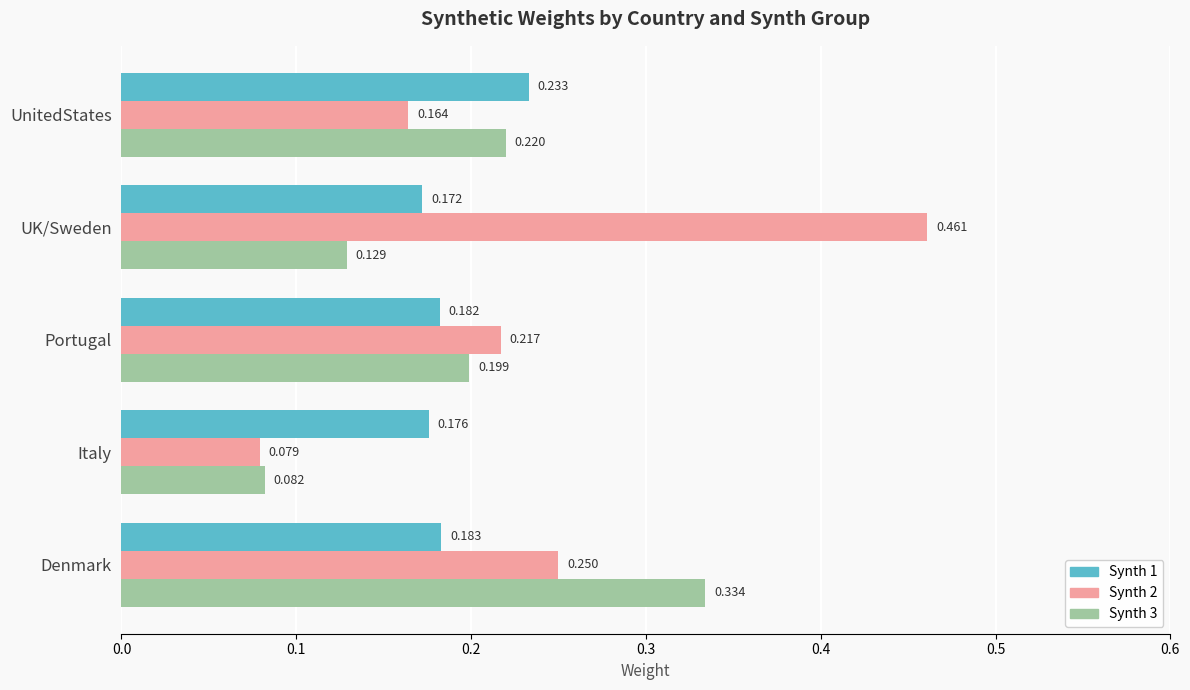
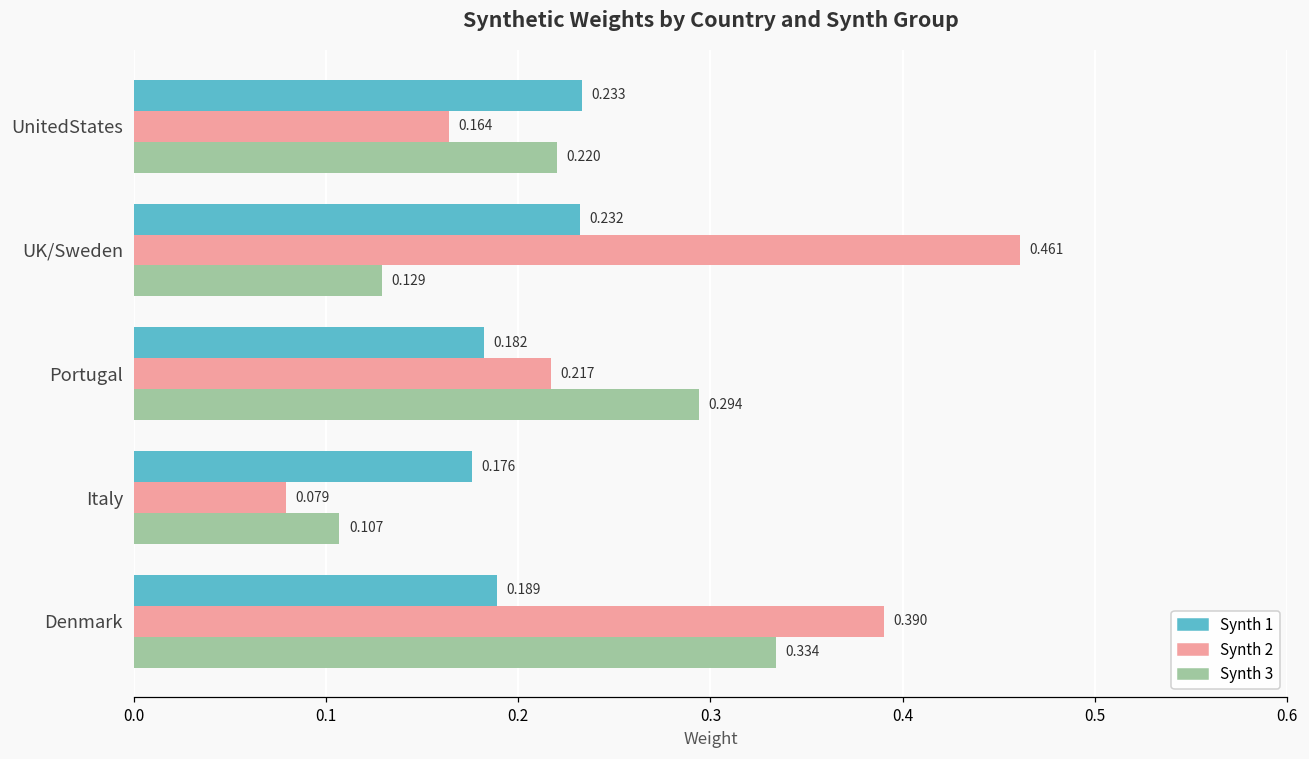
Synth 1, UK/Sweden: 0.172 -> 0.232
Synth 3, Portugal: 0.199 -> 0.294
Synth 3, Italy: 0.082 -> 0.107
Synth 1, Denmark: 0.183 -> 0.189
Synth 2, Denmark: 0.250 -> 0.390
